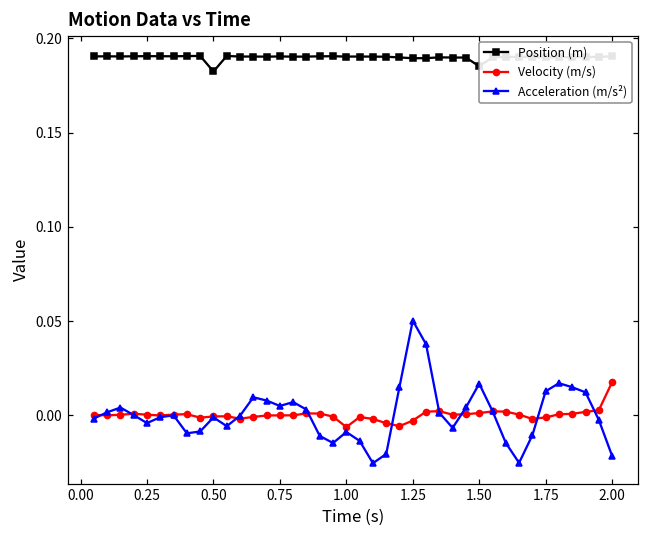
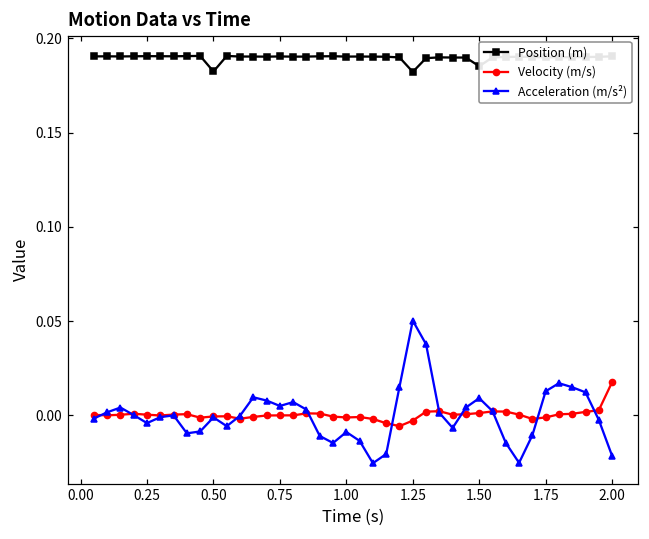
Velocity (m/s), 1.00: -0.006 -> -0.001
Position (m), 1.25: 0.189 -> 0.182
Acceleration (m/s²), 1.50: 0.017 -> 0.009
